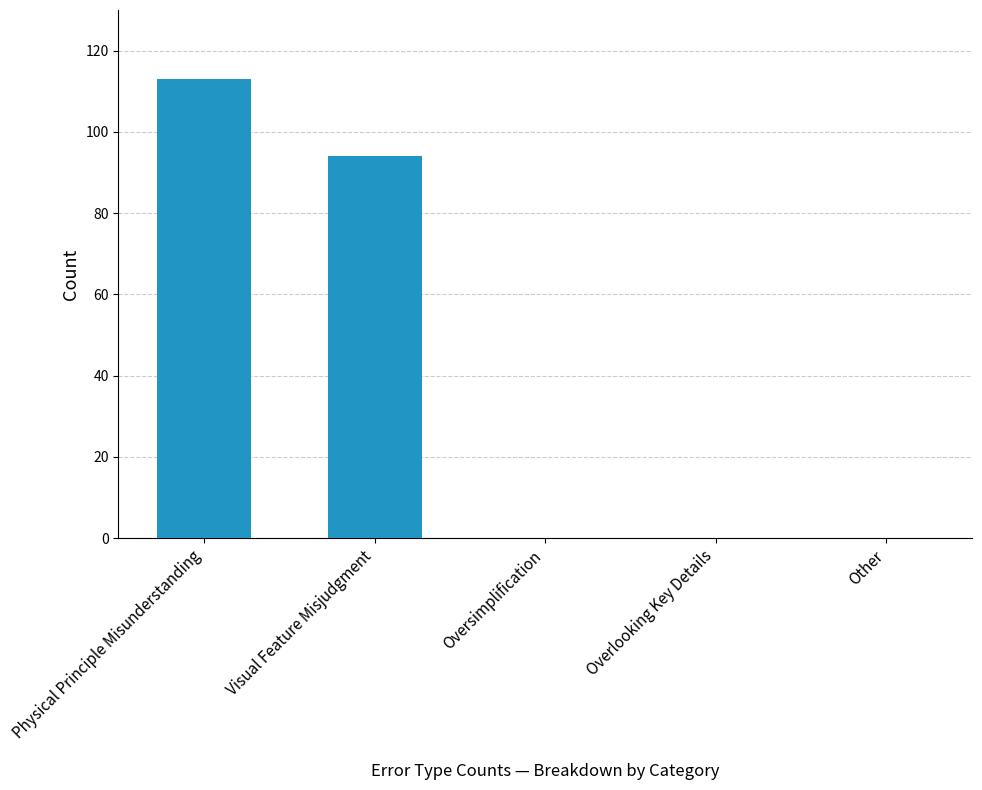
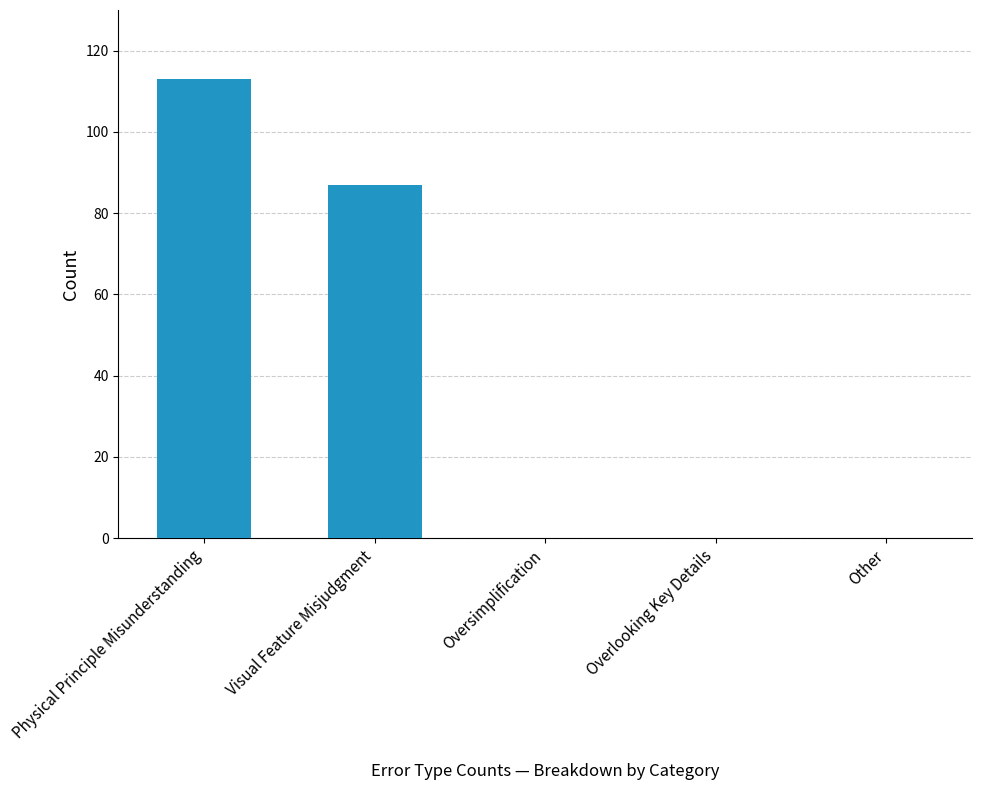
Visual Feature Misjudgment: 94 -> 87
